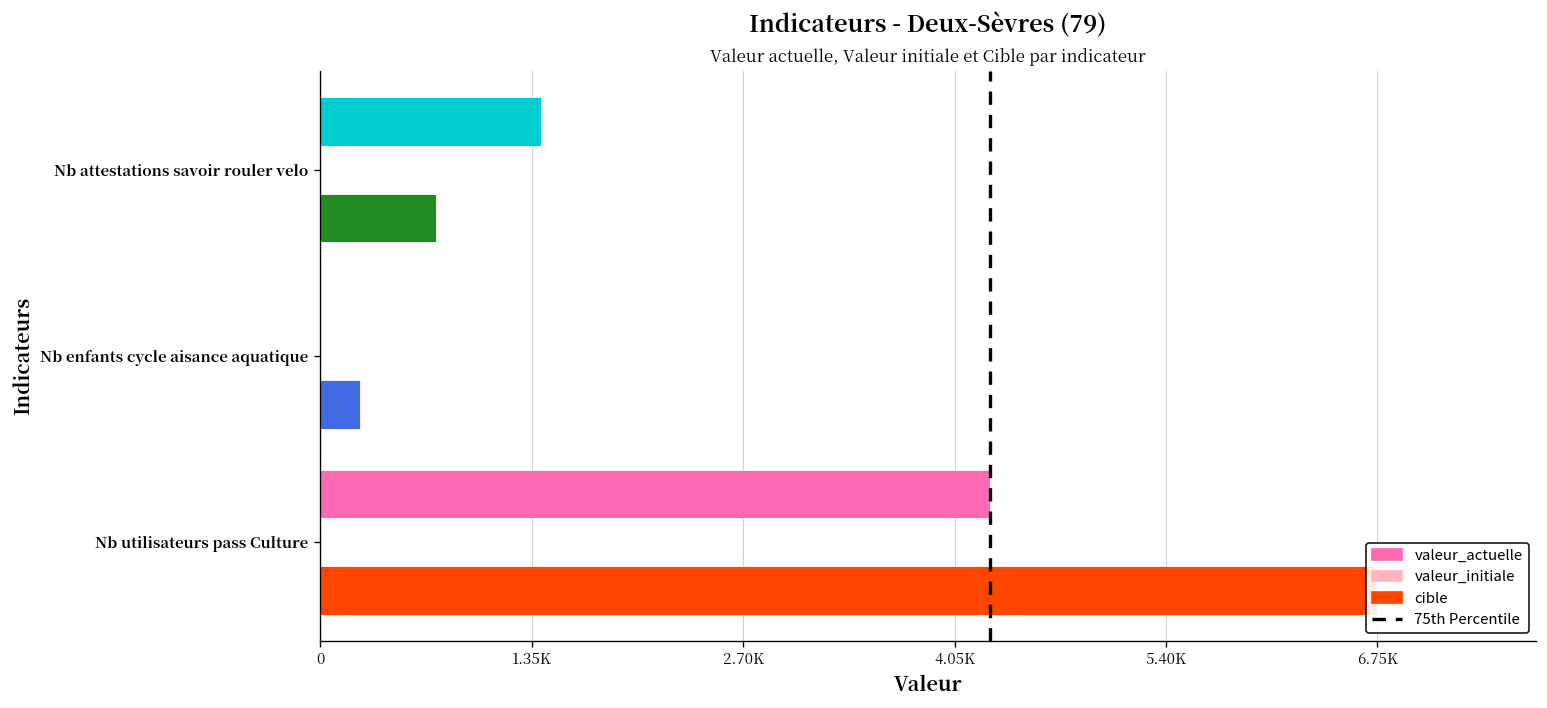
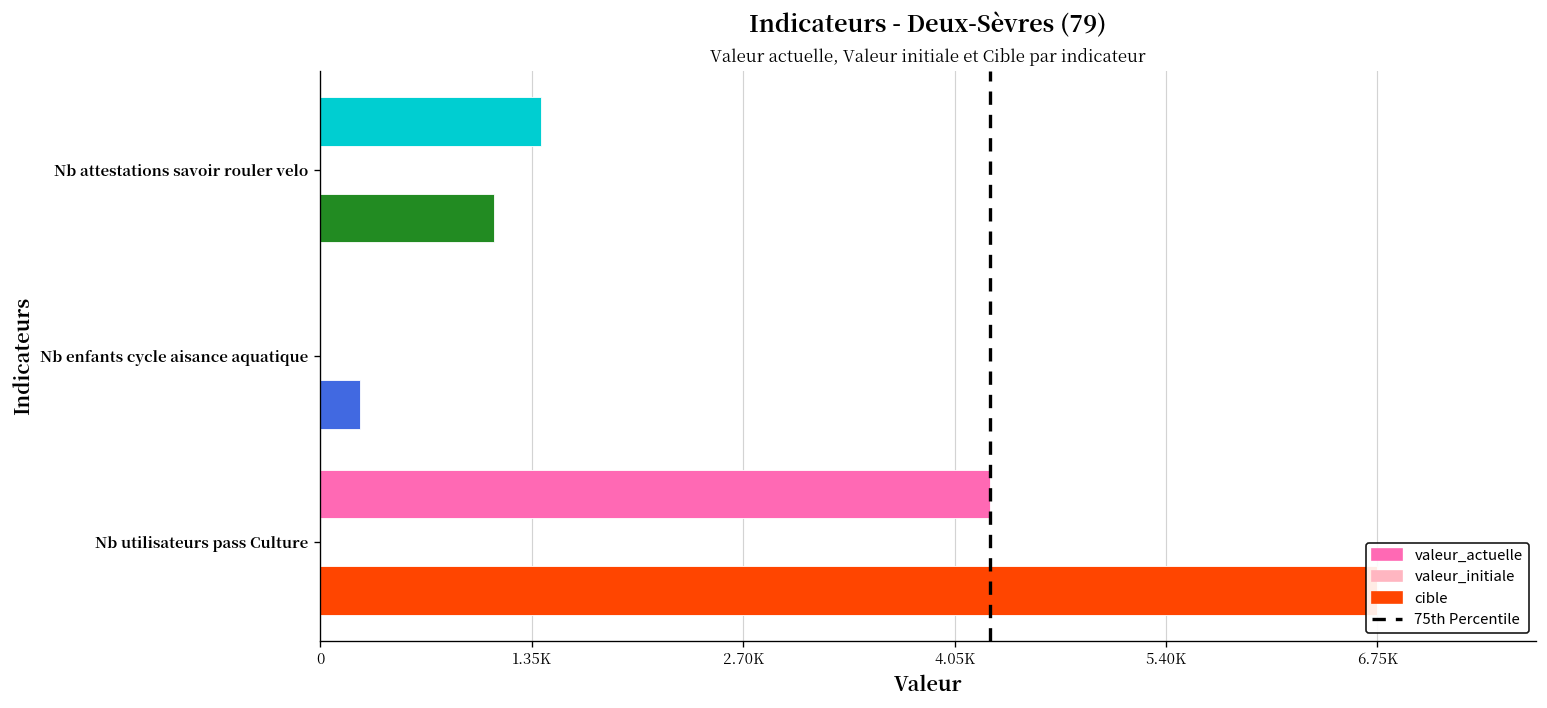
cible, Nb attestations savoir rouler velo: 740 -> 1110
